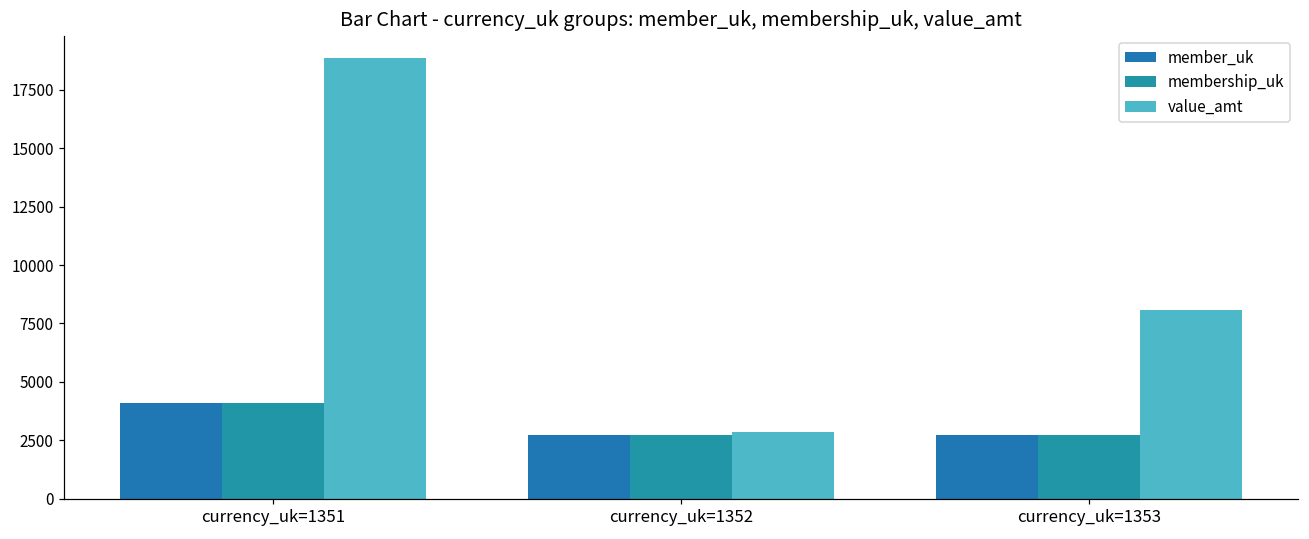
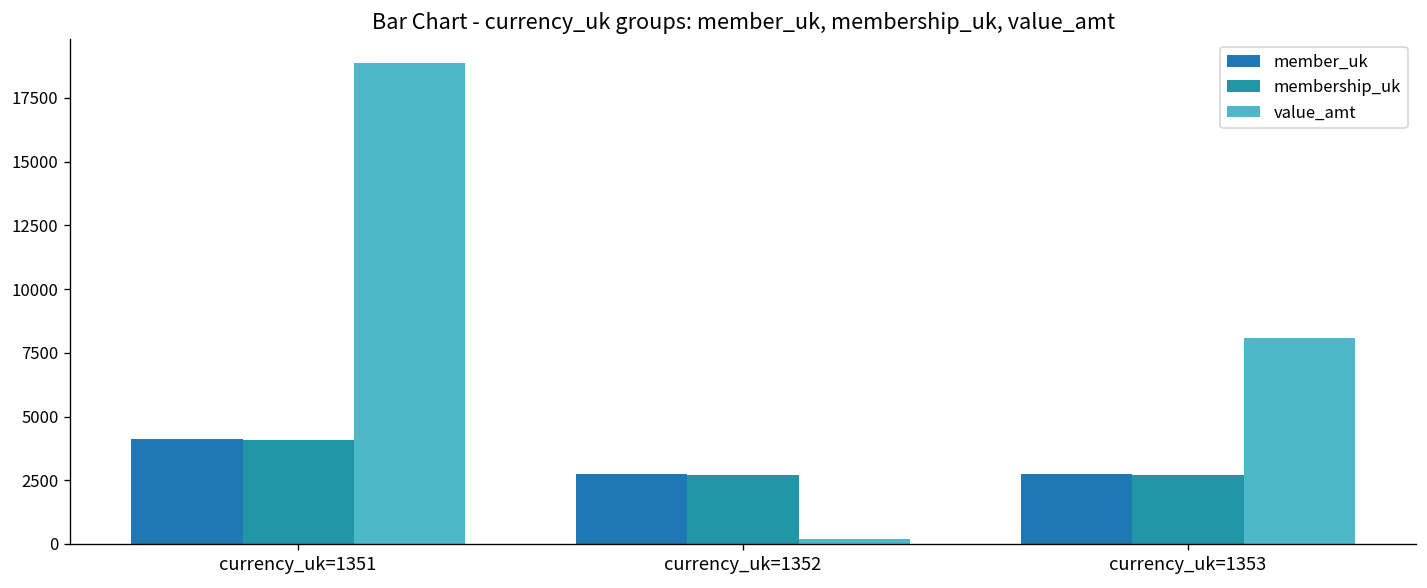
value_amt, currency_uk=1352: 2800 -> 200
